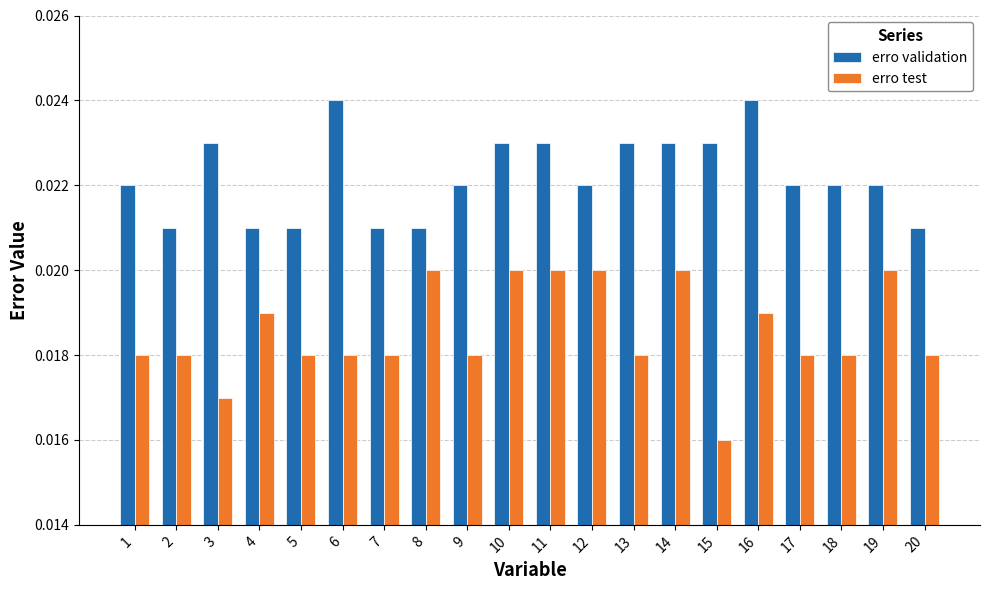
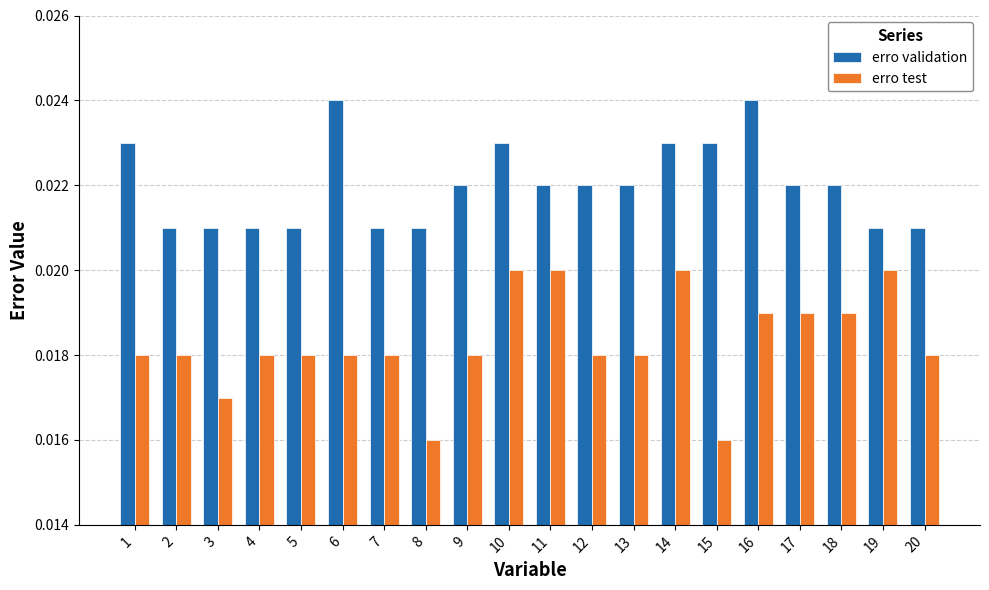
erro validation, 1: 0.022 -> 0.023
erro validation, 3: 0.023 -> 0.021
erro test, 4: 0.019 -> 0.018
erro test, 8: 0.020 -> 0.016
erro validation, 11: 0.023 -> 0.022
erro test, 12: 0.020 -> 0.018
erro validation, 13: 0.023 -> 0.022
erro test, 17: 0.018 -> 0.019
erro test, 18: 0.018 -> 0.019
erro validation, 19: 0.022 -> 0.021
